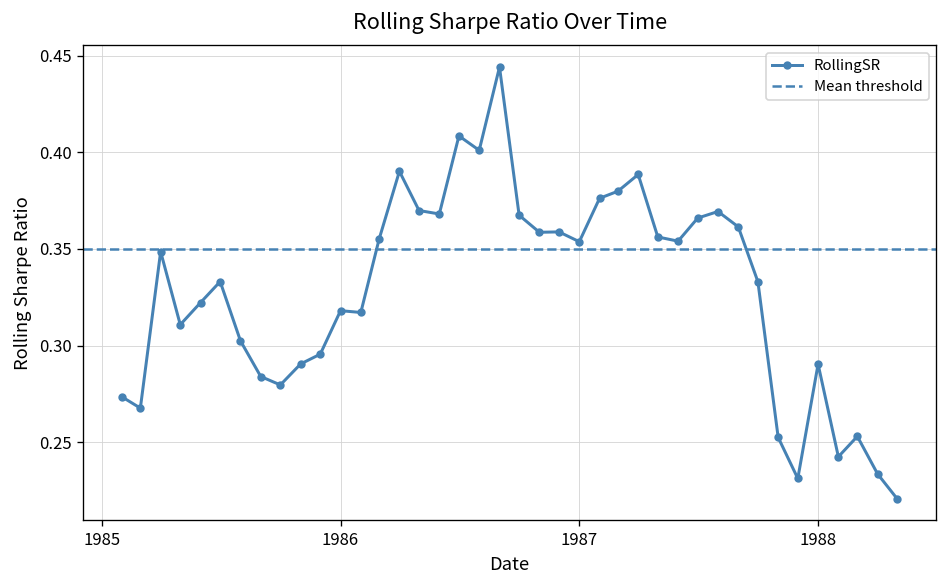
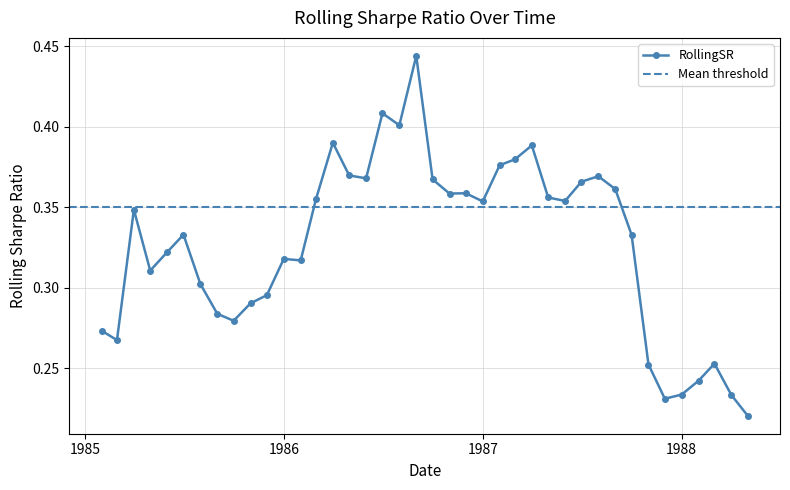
1988: 0.290 -> 0.234
